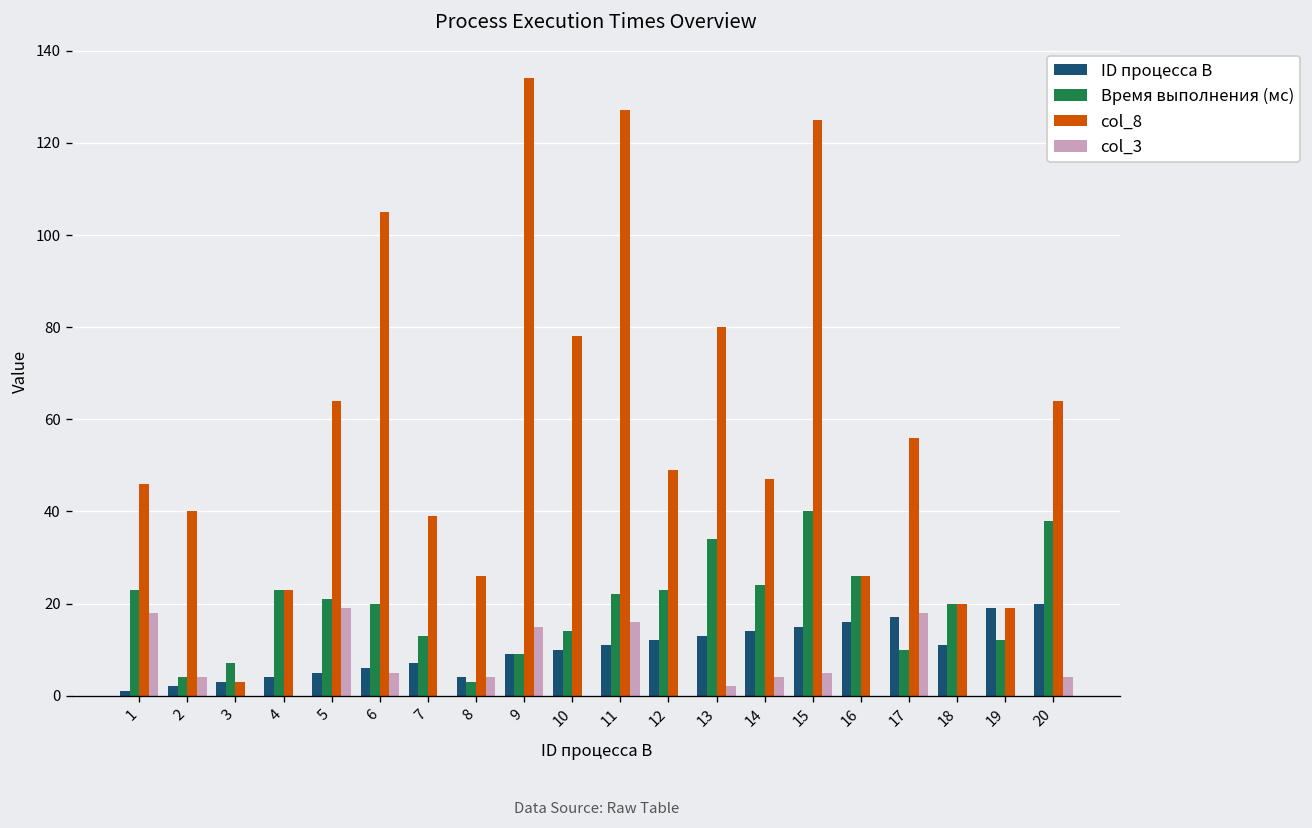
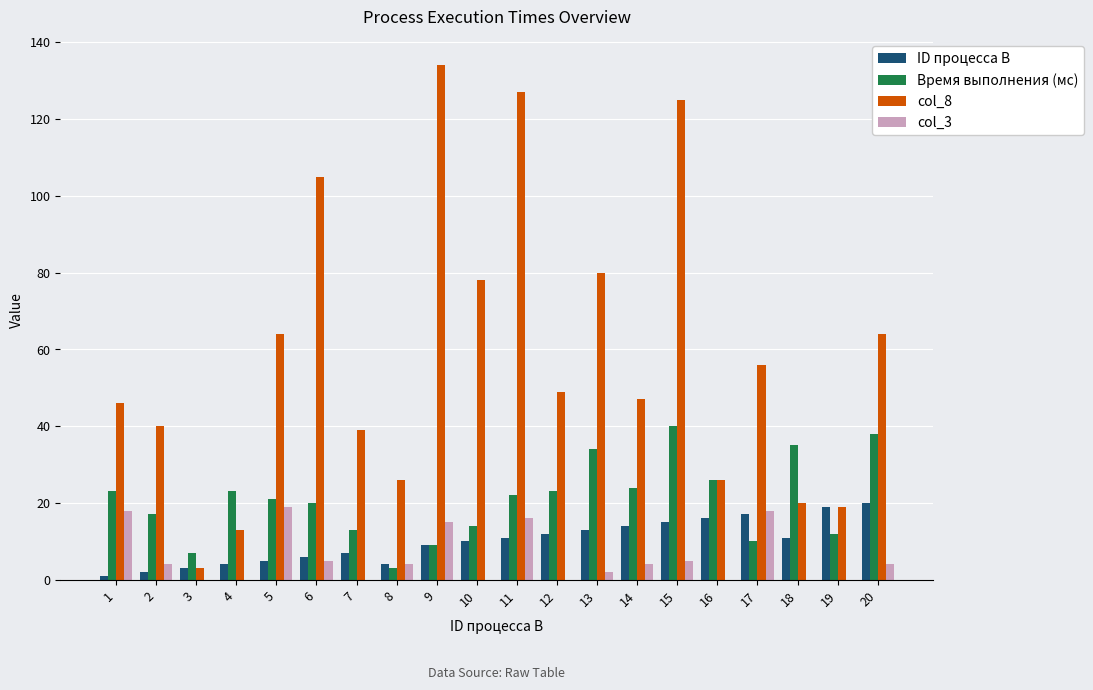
Время выполнения (мс), 2: 4 -> 17
col_8, 4: 23 -> 13
Время выполнения (мс), 18: 20 -> 35
